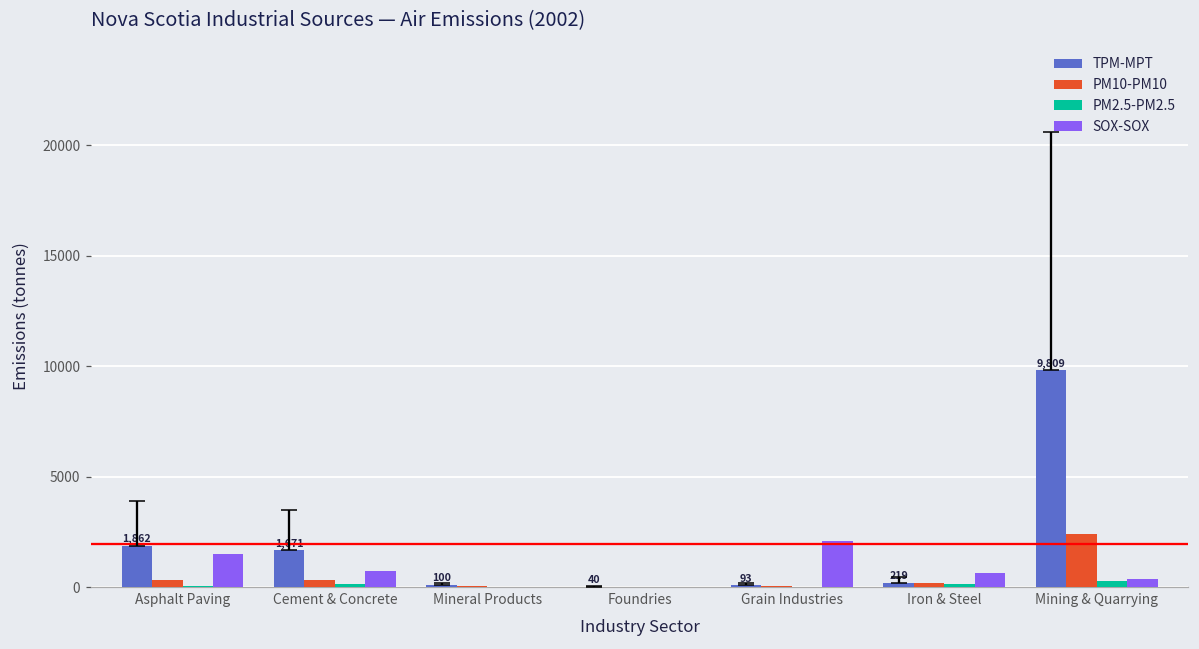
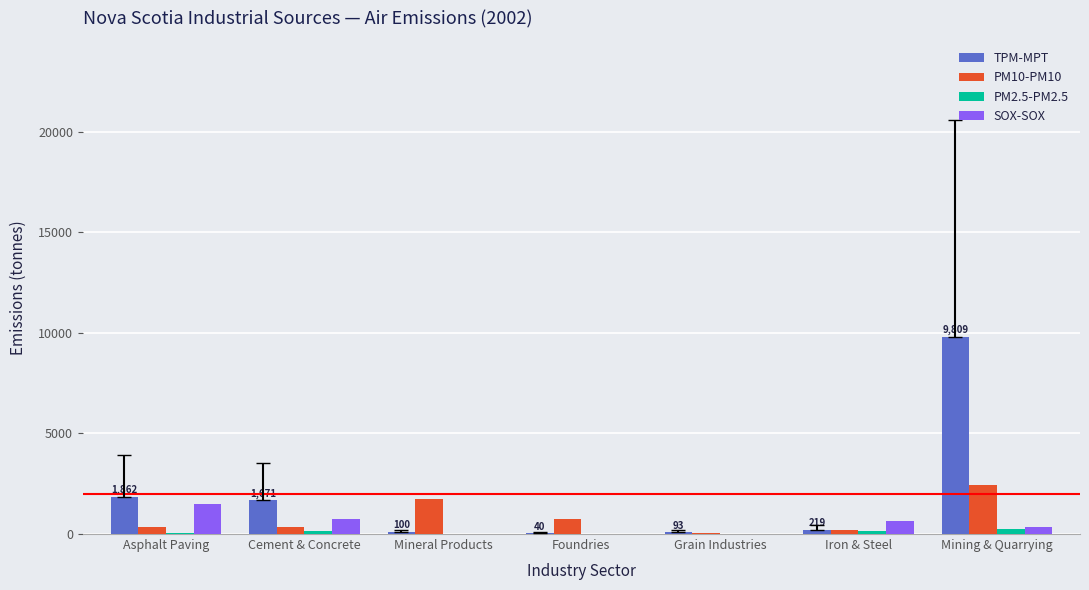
PM10-PM10, Mineral Products: 0 -> 1700
PM10-PM10, Foundries: 0 -> 800
SOX-SOX, Grain Industries: 2100 -> 0
